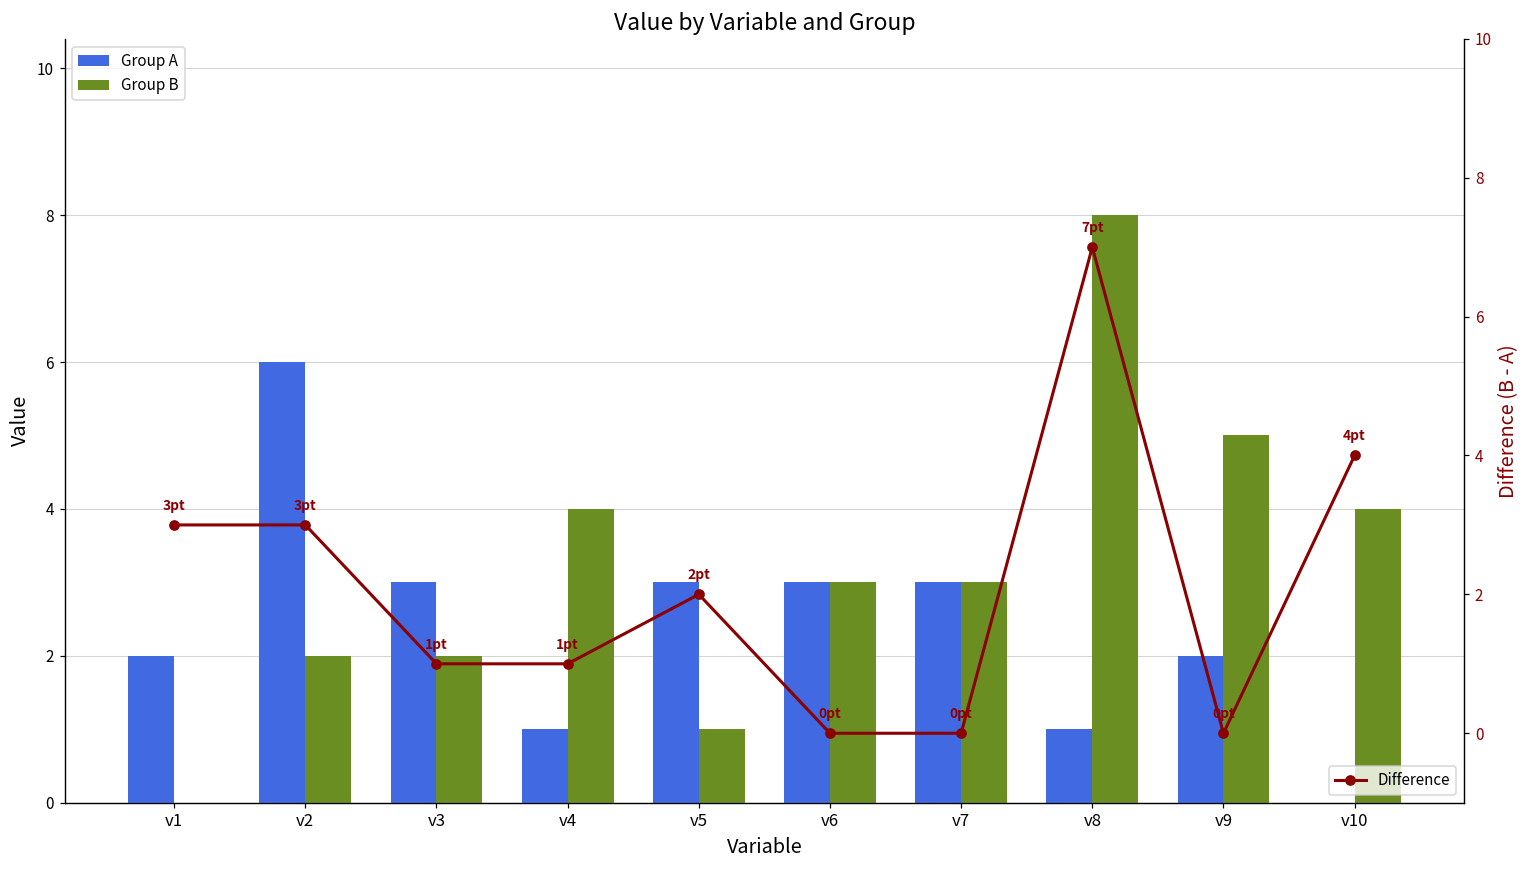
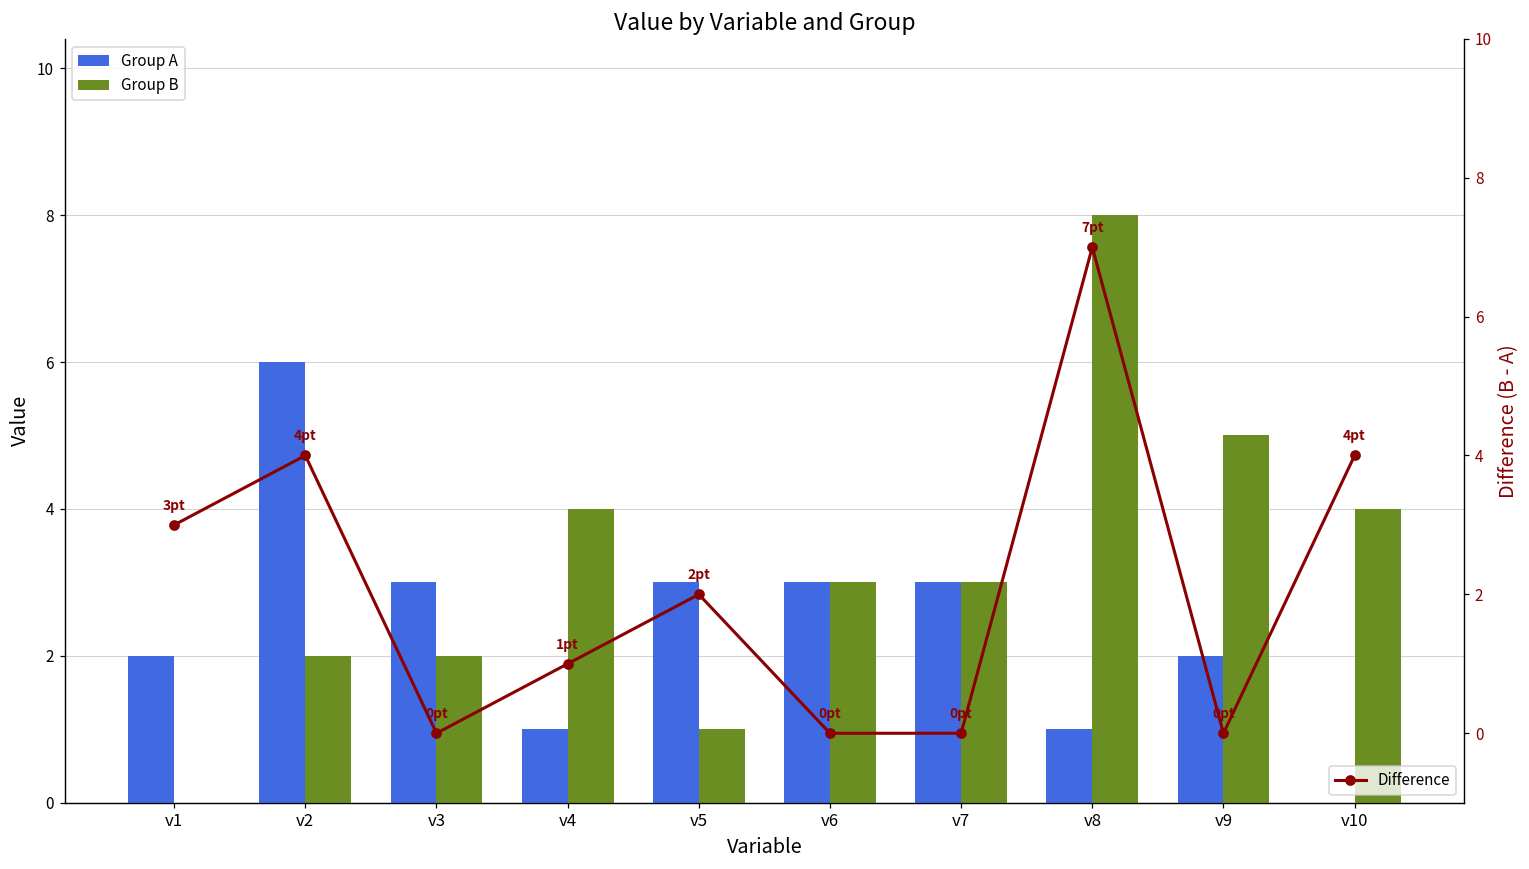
Difference, v2: 3 -> 4
Difference, v3: 1 -> 0
